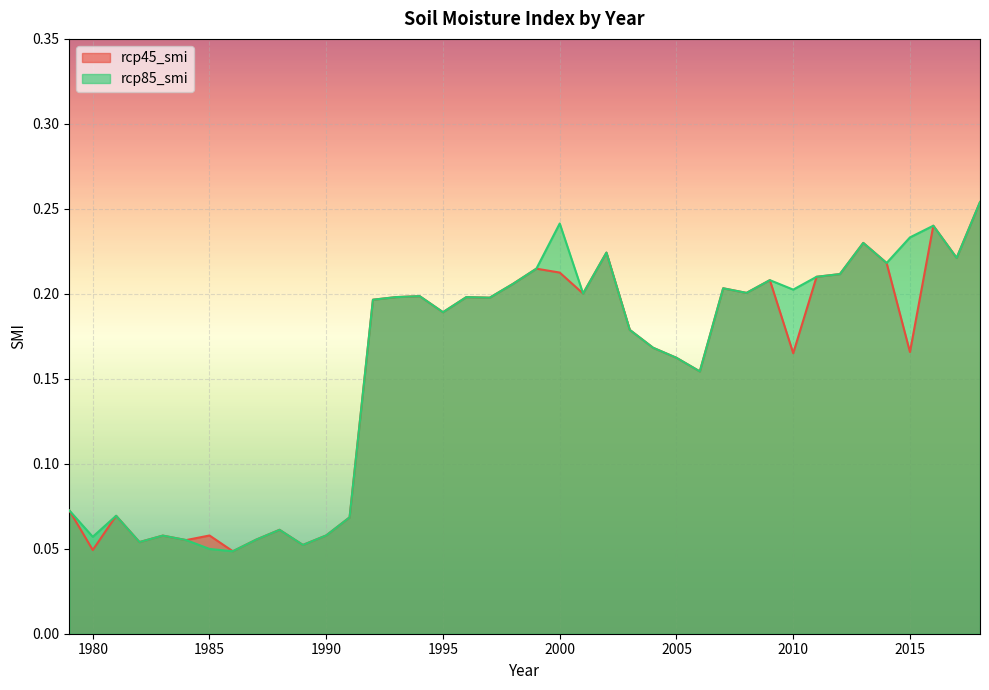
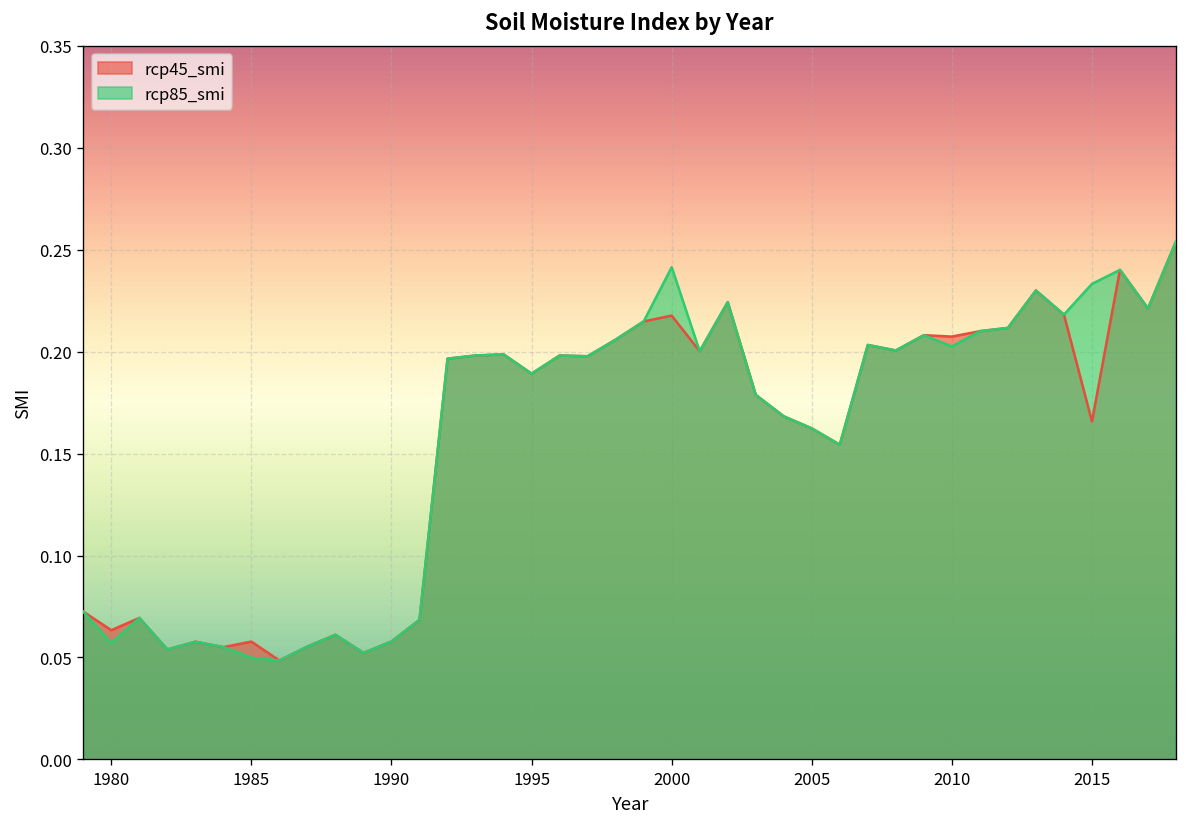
rcp45_smi, 1980: 0.049 -> 0.063
rcp45_smi, 2000: 0.212 -> 0.218
rcp45_smi, 2010: 0.165 -> 0.207
